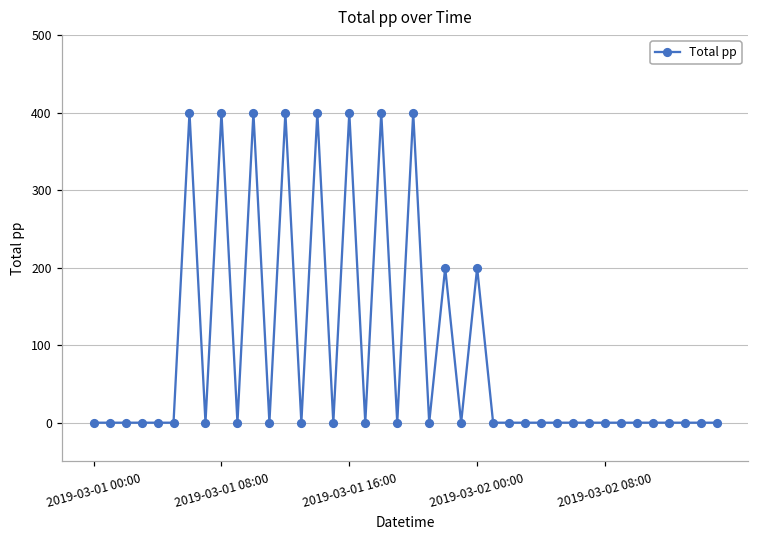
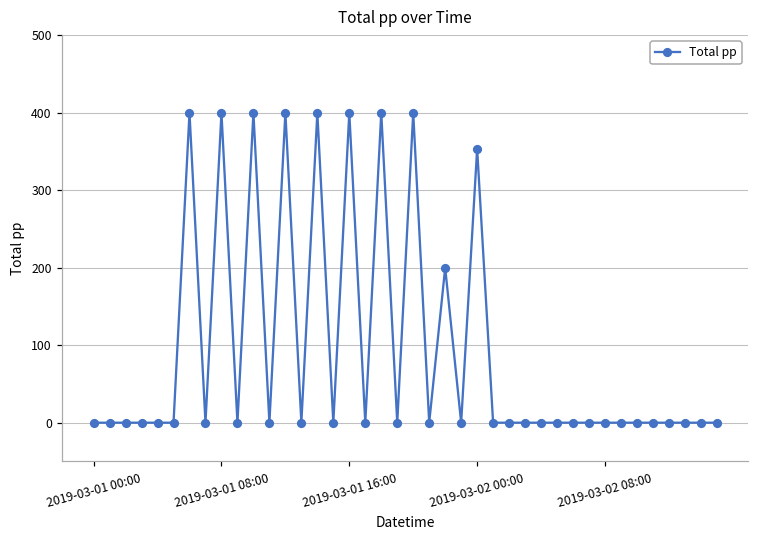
2019-03-02 00:00: 200 -> 350
